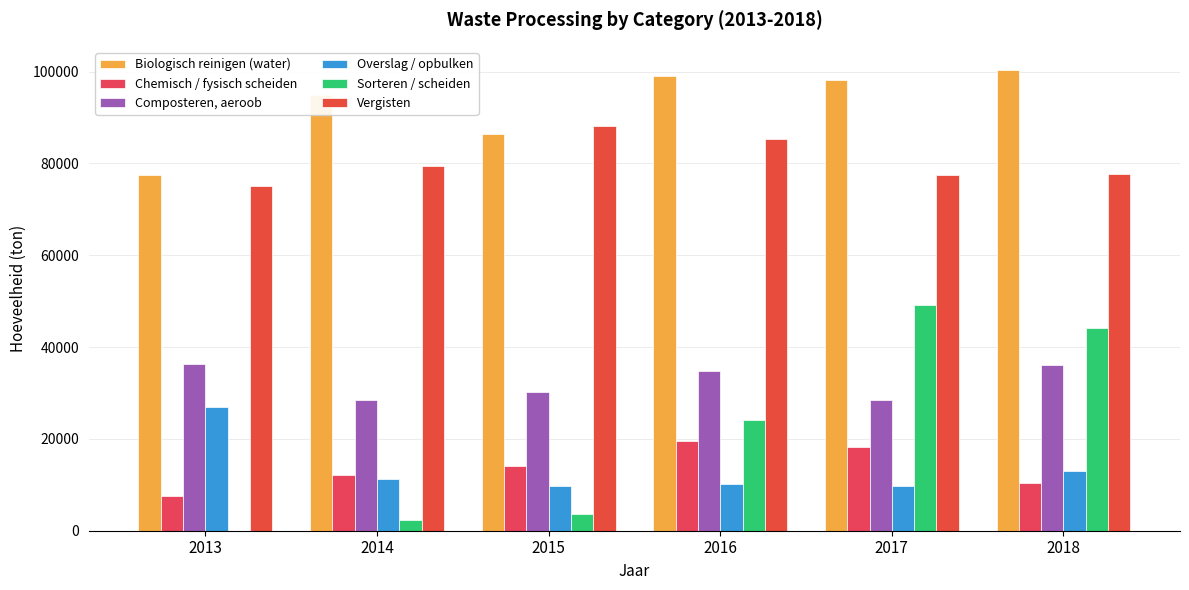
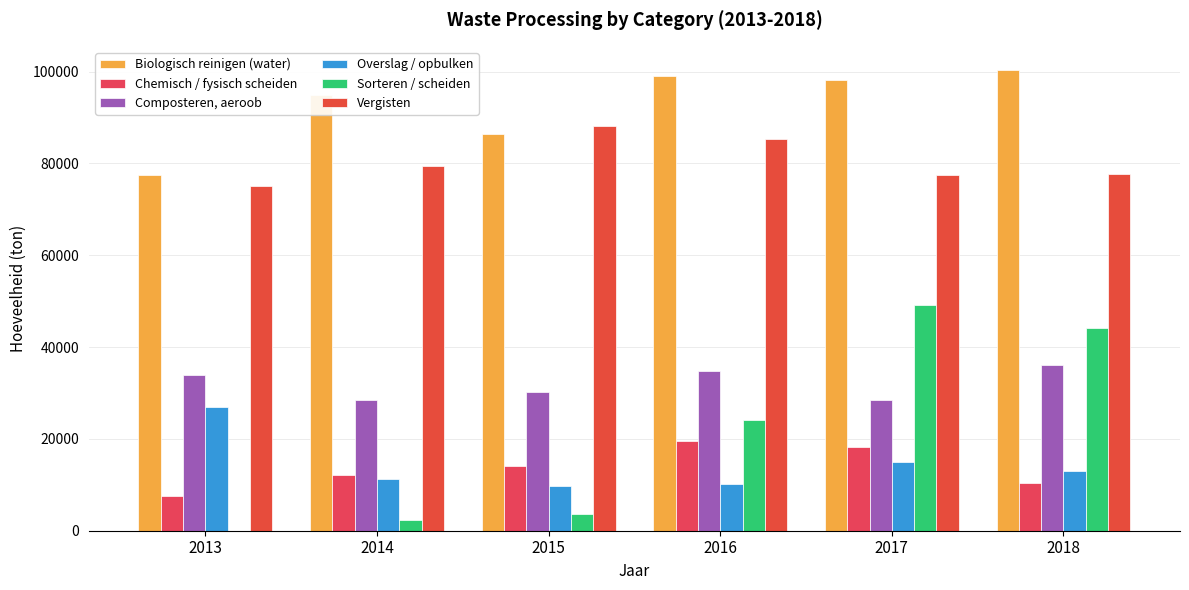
Composteren, aeroob, 2013: 36000 -> 34000
Overslag / opbulken, 2017: 10000 -> 15000
